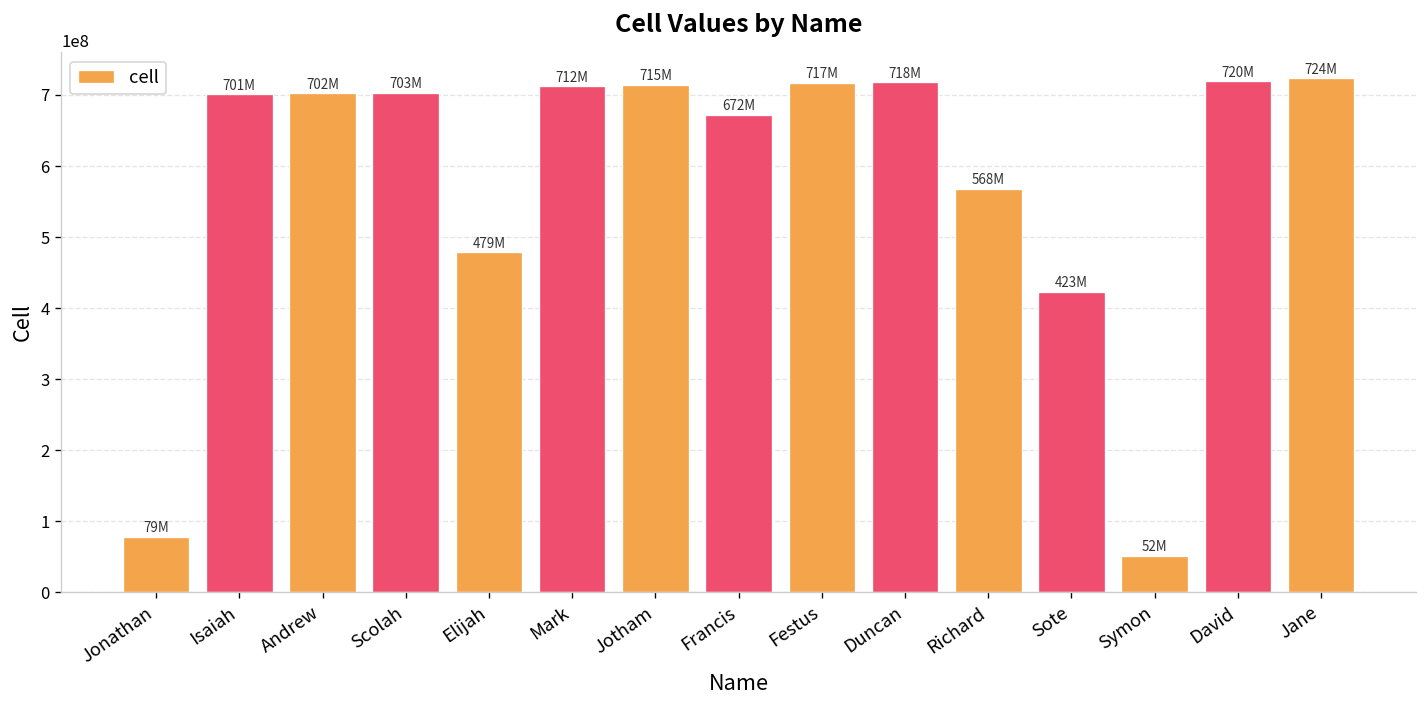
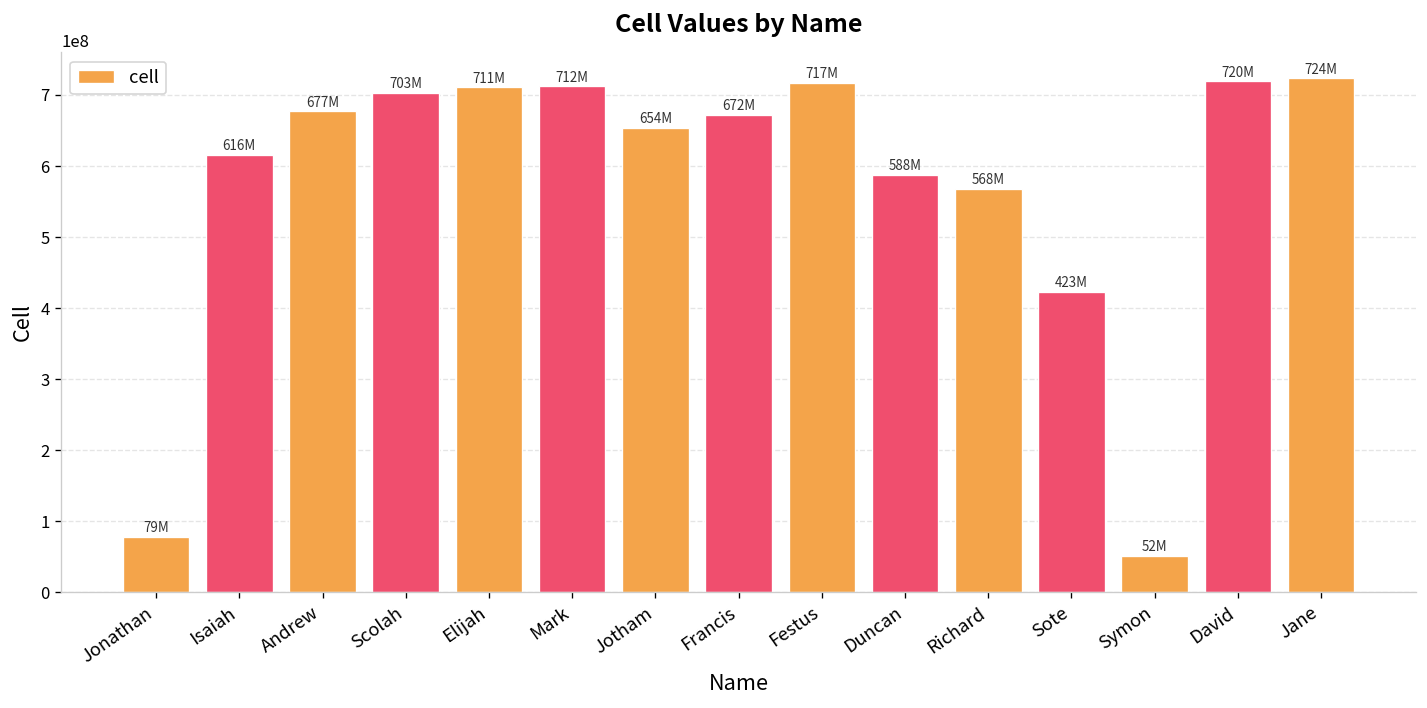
Isaiah: 701M -> 616M
Andrew: 702M -> 677M
Elijah: 479M -> 711M
Jotham: 715M -> 654M
Duncan: 718M -> 588M
